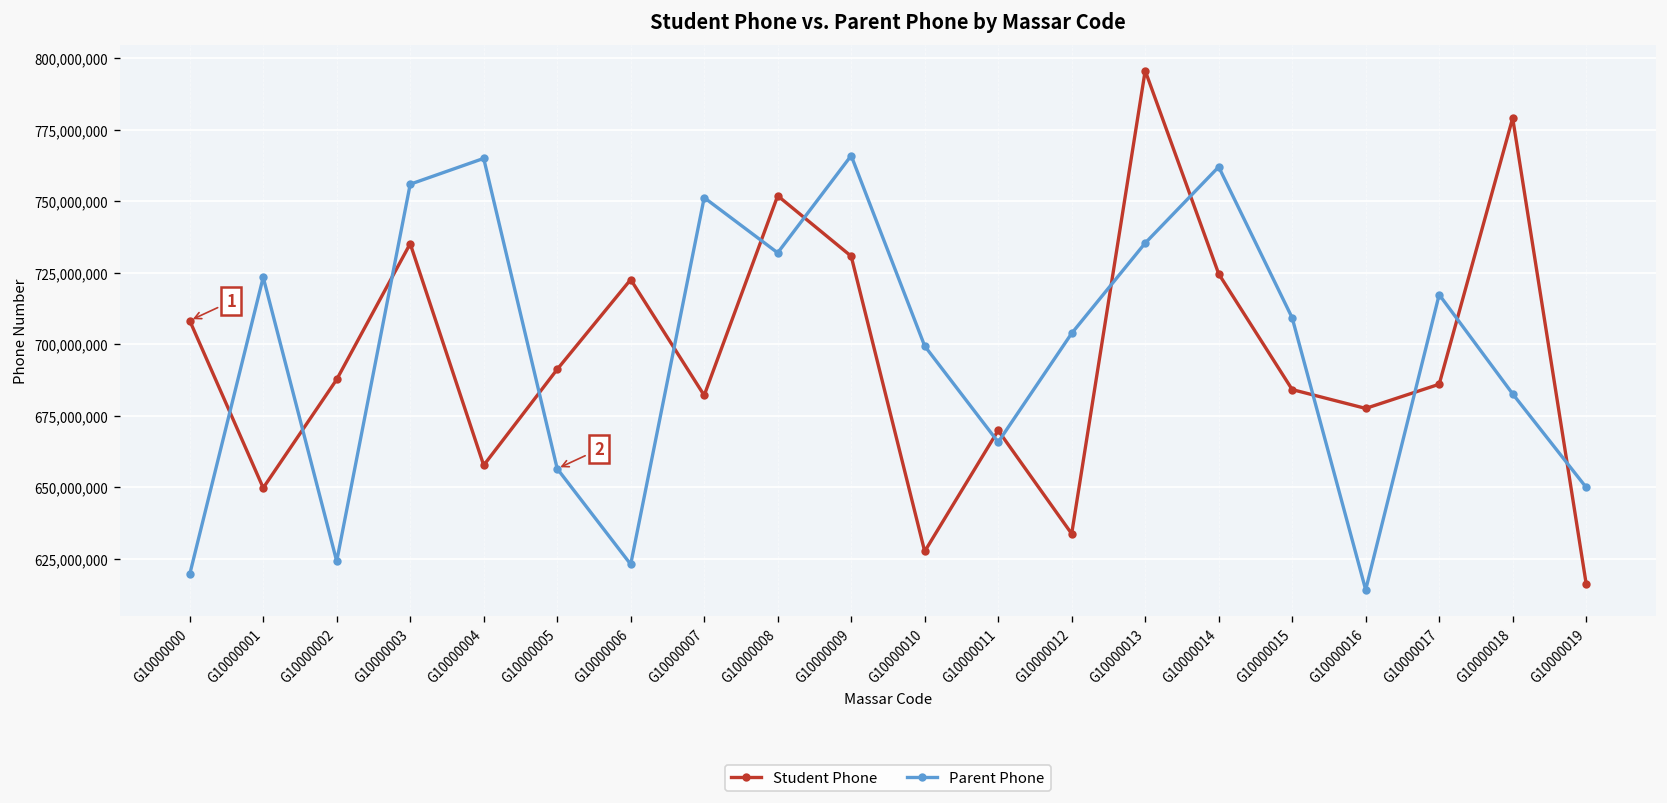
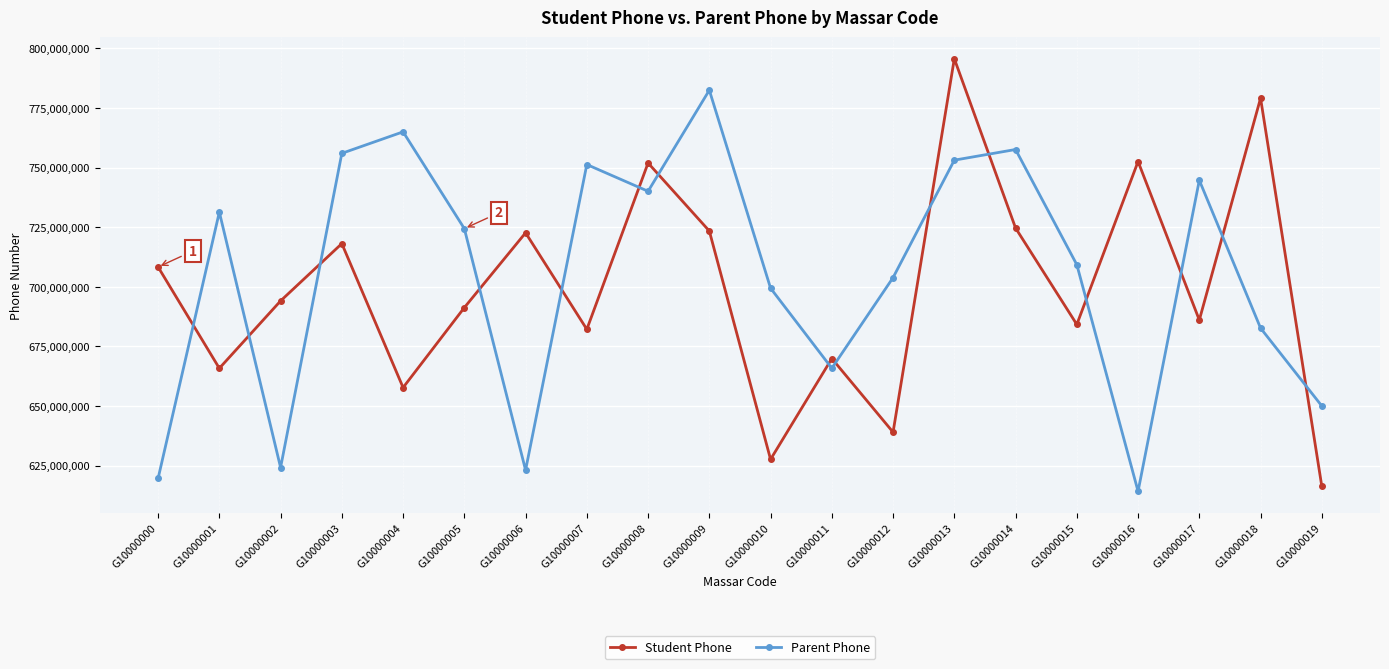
Student Phone, G10000001: 650,000,000 -> 666,000,000
Parent Phone, G10000001: 723,000,000 -> 731,000,000
Student Phone, G10000002: 688,000,000 -> 694,000,000
Student Phone, G10000003: 735,000,000 -> 718,000,000
Parent Phone, G10000005: 657,000,000 -> 724,000,000
Parent Phone, G10000008: 732,000,000 -> 740,000,000
Student Phone, G10000009: 731,000,000 -> 723,000,000
Parent Phone, G10000009: 766,000,000 -> 783,000,000
Student Phone, G10000012: 634,000,000 -> 639,000,000
Parent Phone, G10000013: 735,000,000 -> 753,000,000
Parent Phone, G10000014: 762,000,000 -> 758,000,000
Student Phone, G10000016: 678,000,000 -> 753,000,000
Parent Phone, G10000017: 717,000,000 -> 745,000,000
